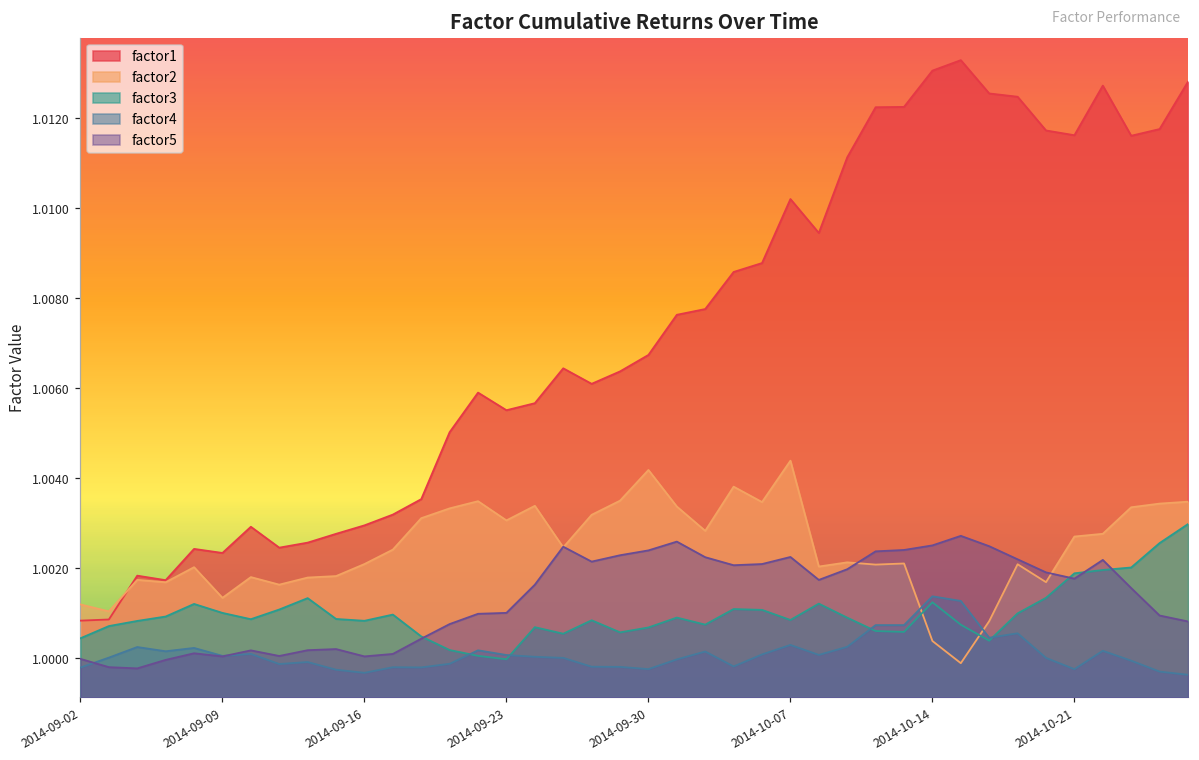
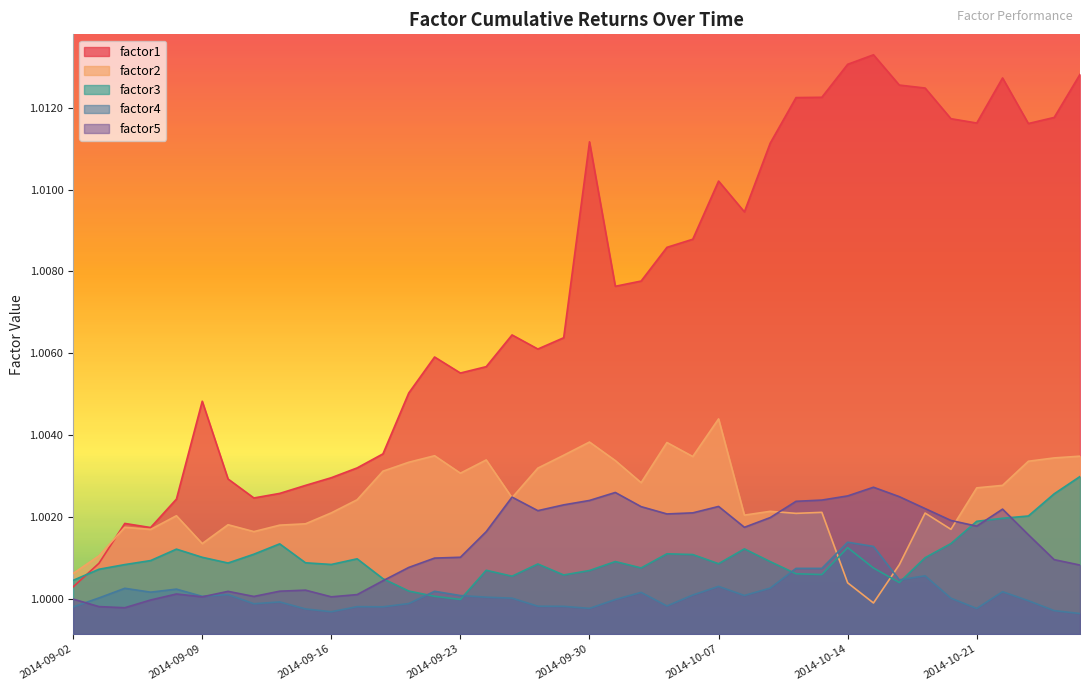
factor1, 2014-09-02: 1.0008 -> 1.0003
factor2, 2014-09-02: 1.0012 -> 1.0006
factor1, 2014-09-09: 1.0023 -> 1.0048
factor1, 2014-09-30: 1.0067 -> 1.0112
factor2, 2014-09-30: 1.0042 -> 1.0038
